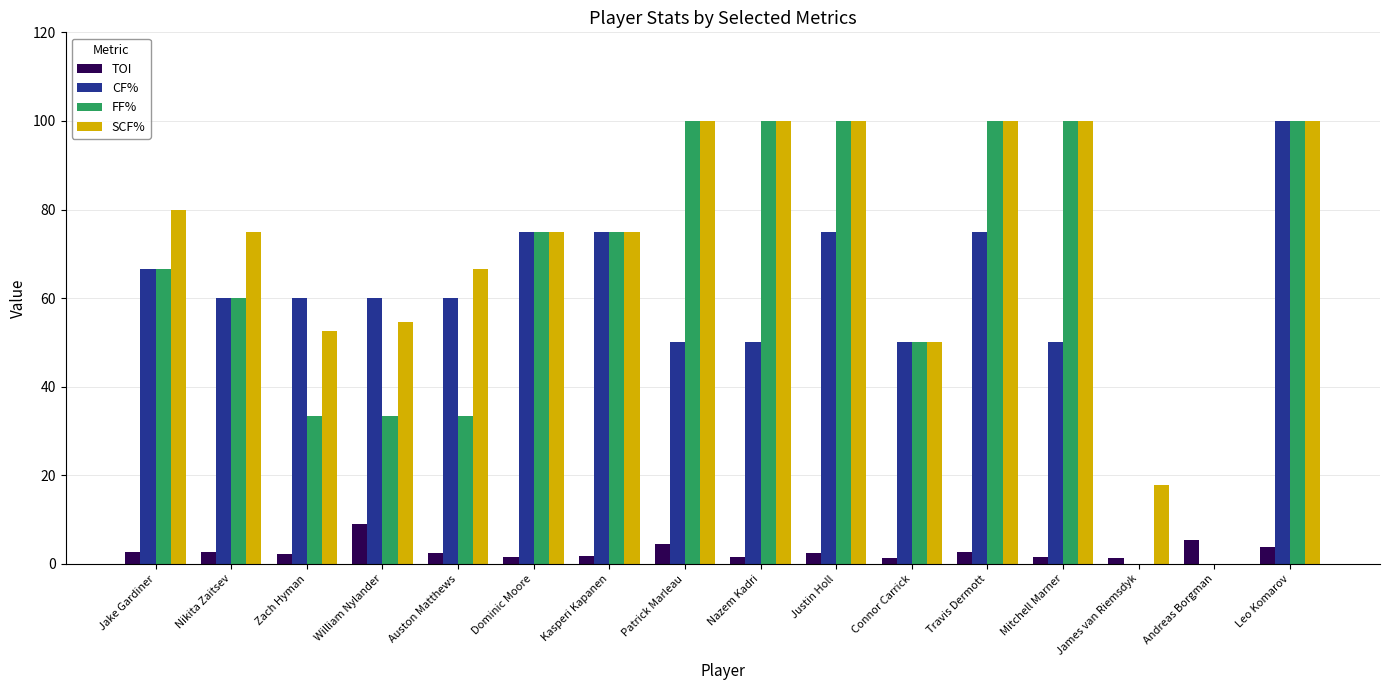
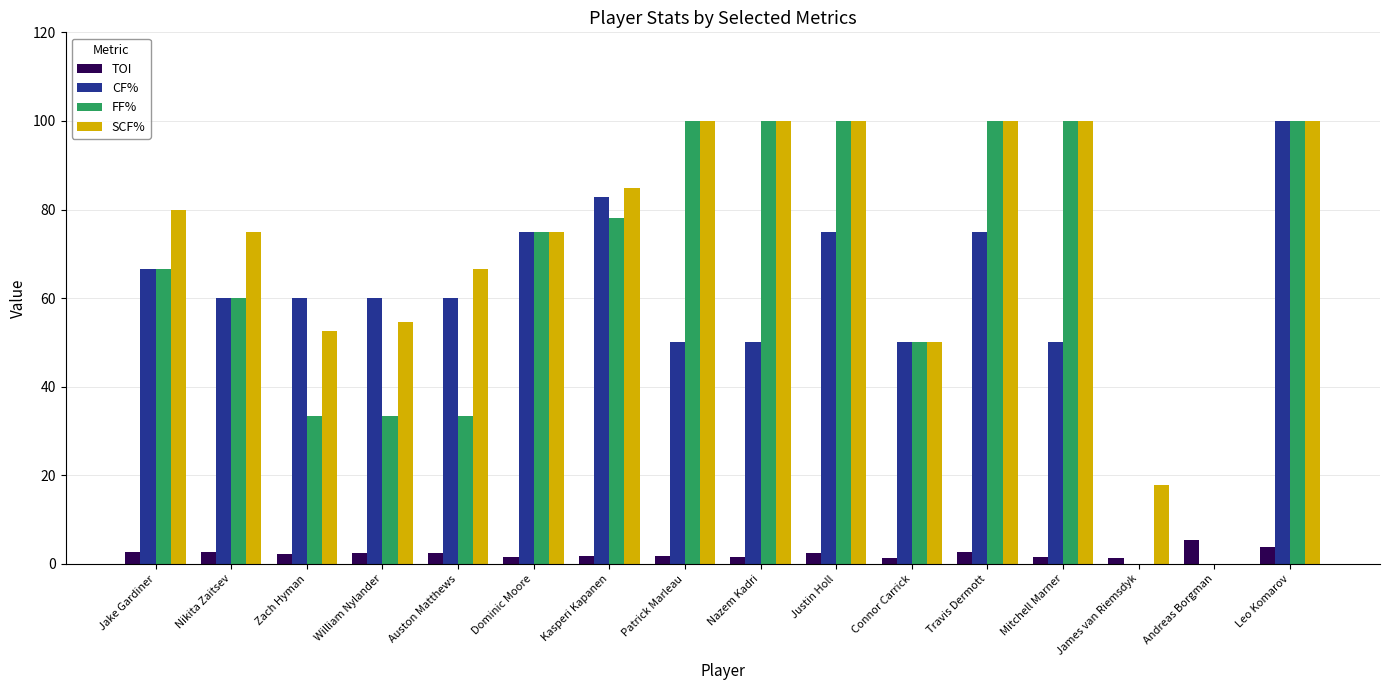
TOI, William Nylander: 9 -> 2
CF%, Kasperi Kapanen: 75 -> 83
FF%, Kasperi Kapanen: 75 -> 78
SCF%, Kasperi Kapanen: 75 -> 85
TOI, Patrick Marleau: 5 -> 2
